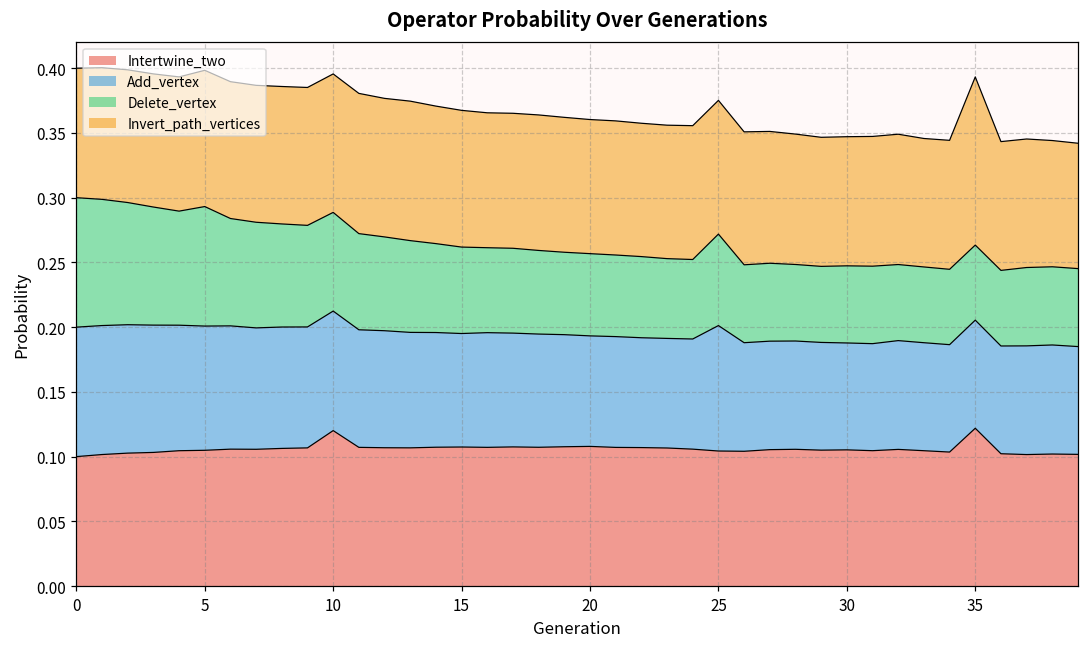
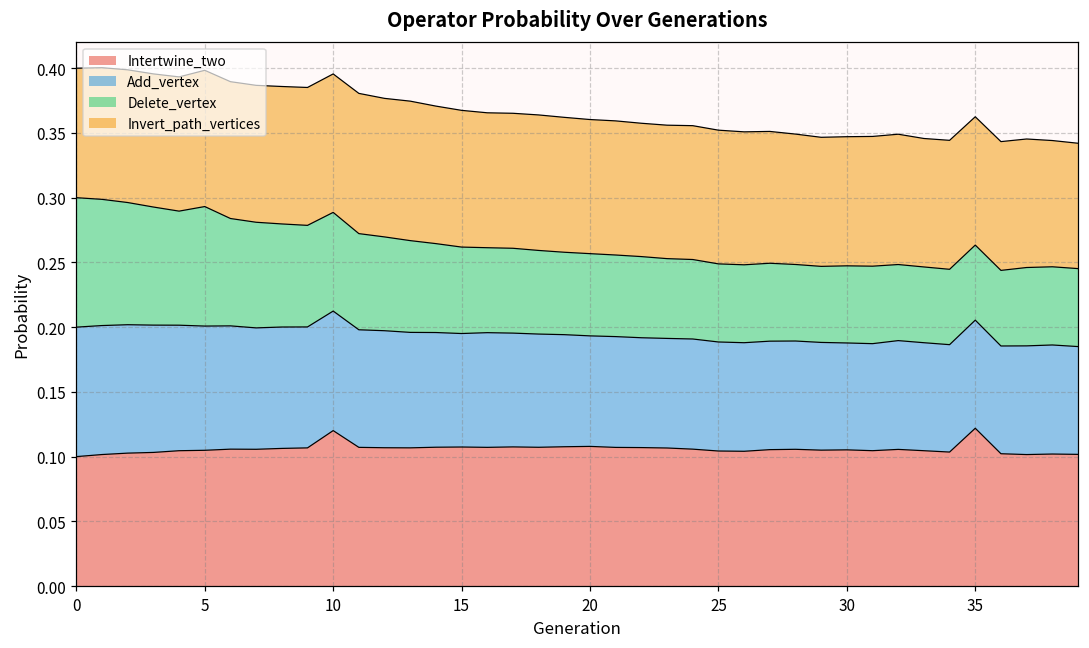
Add_vertex, 25: 0.097 -> 0.084
Delete_vertex, 25: 0.071 -> 0.060
Invert_path_vertices, 35: 0.130 -> 0.099
